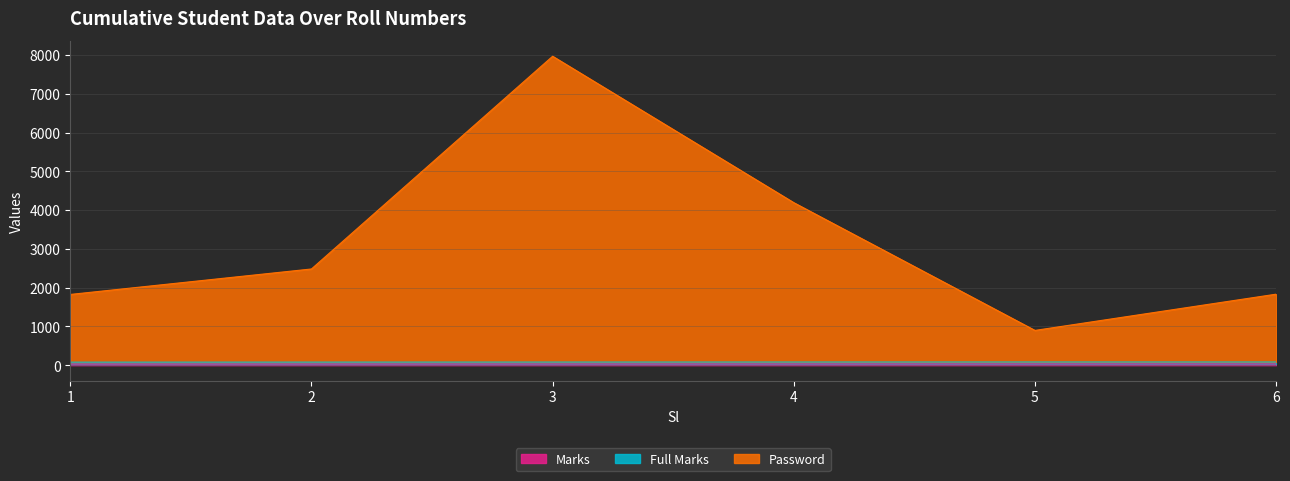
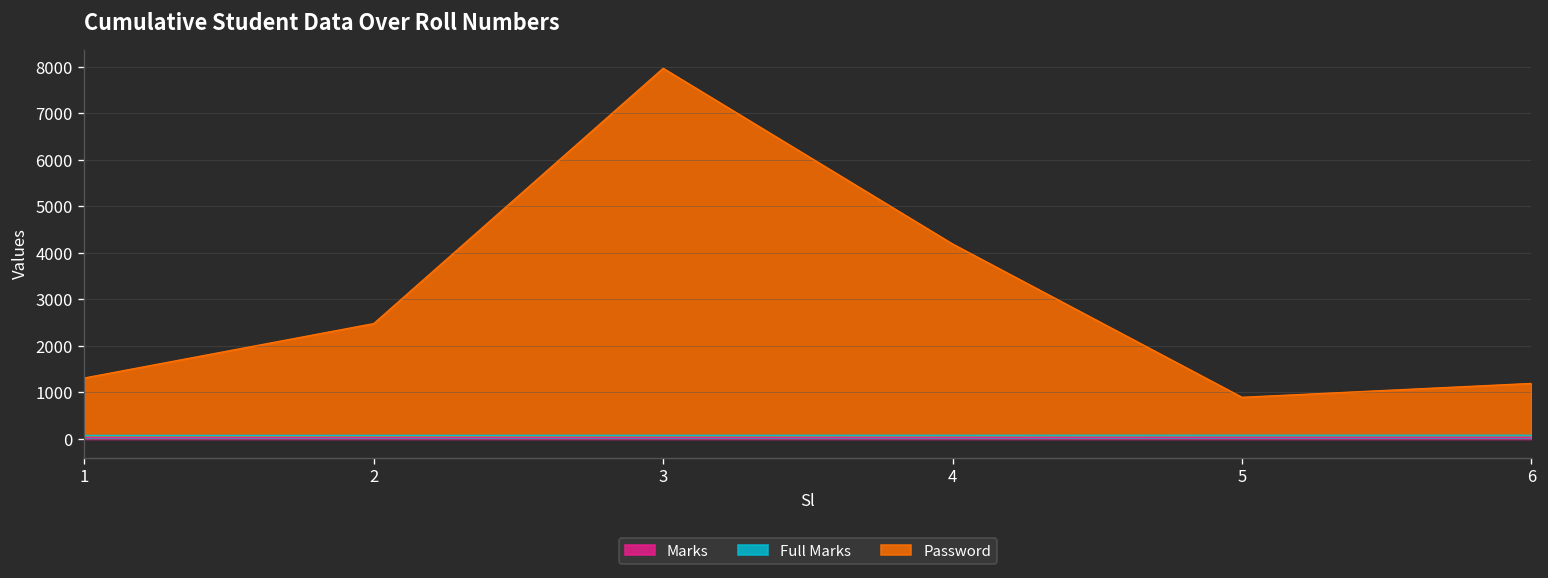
Password, 1: 1700 -> 1200
Password, 6: 1800 -> 1100
